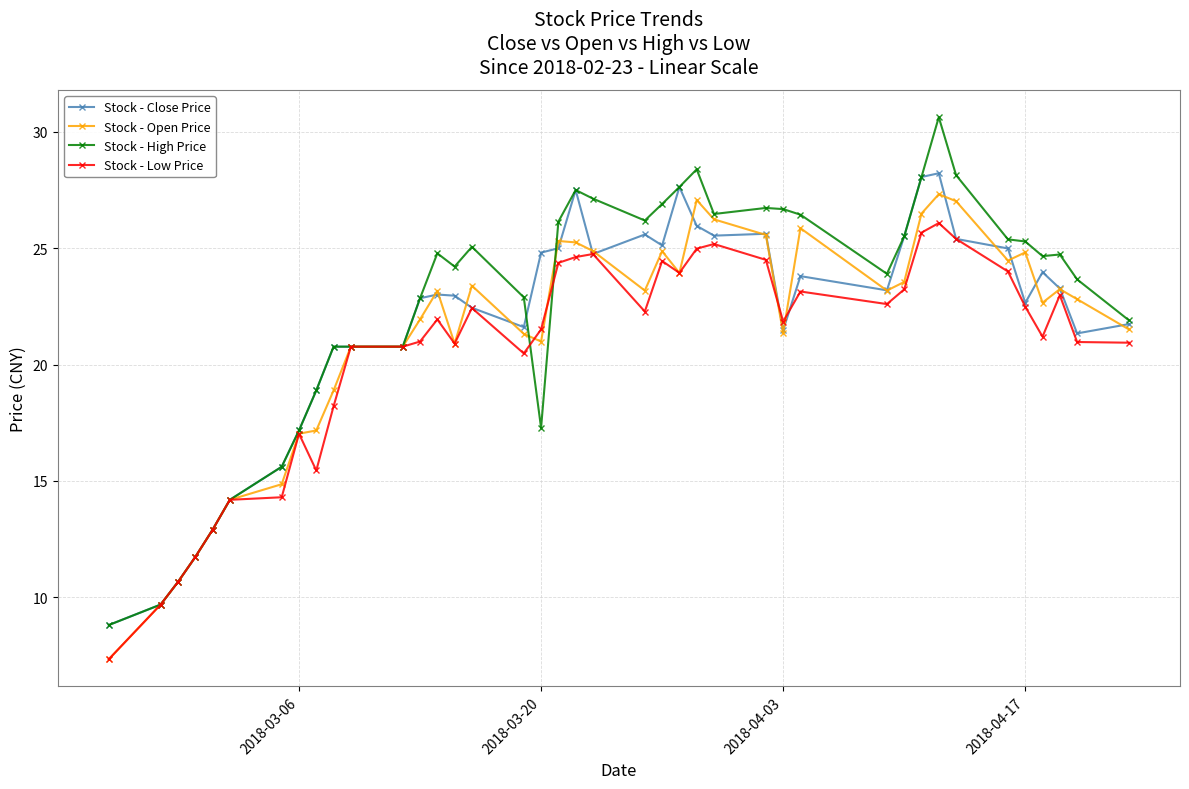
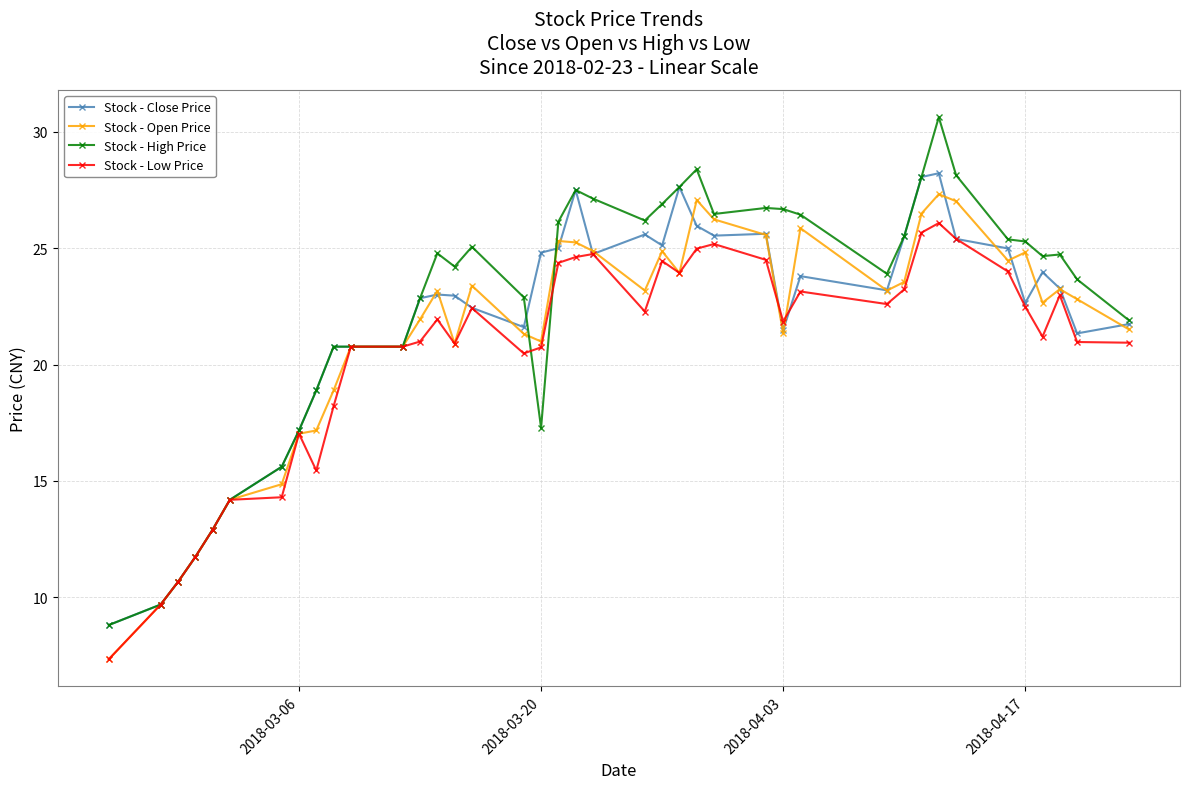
Stock - Low Price, 2018-03-20: 21.5 -> 20.7
